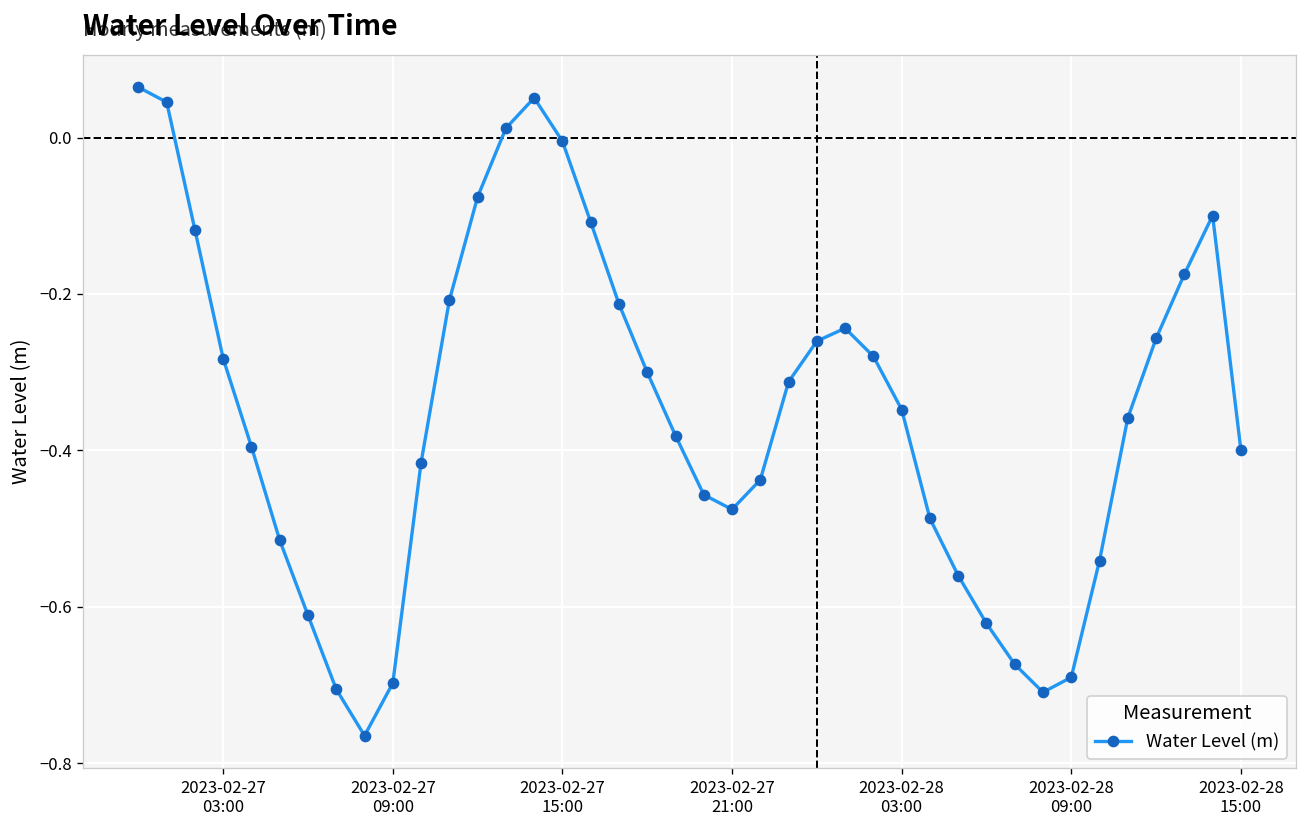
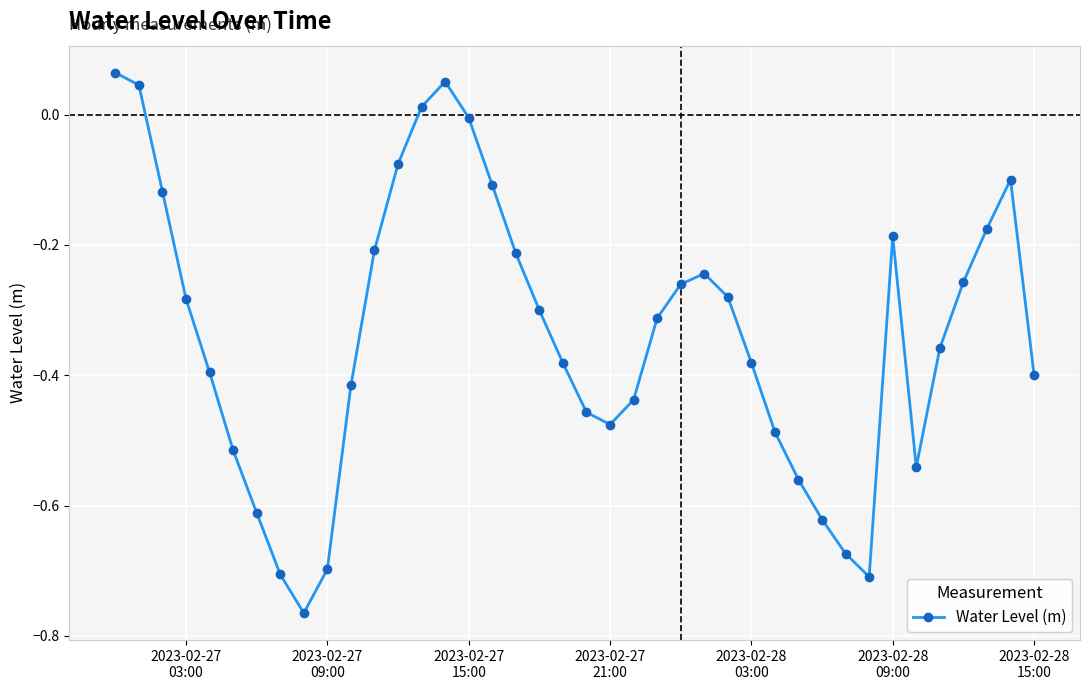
2023-02-28 03:00: -0.35 -> -0.38
2023-02-28 09:00: -0.69 -> -0.19
